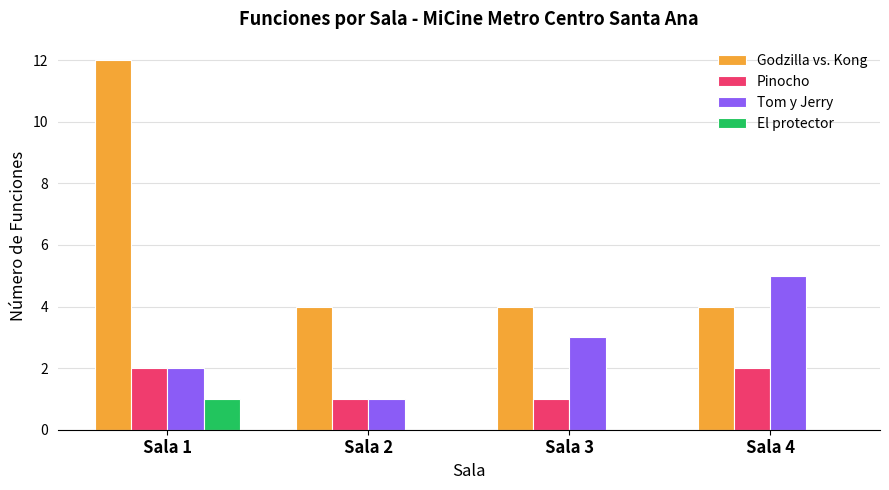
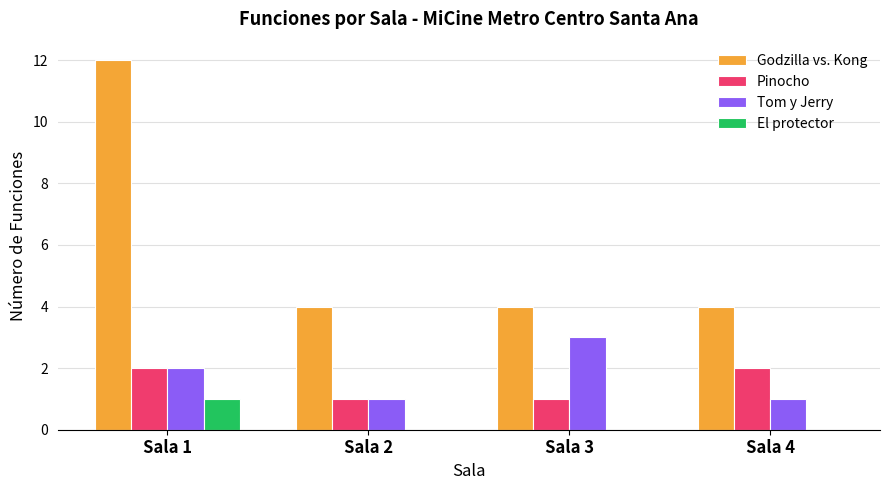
Tom y Jerry, Sala 4: 5 -> 1
